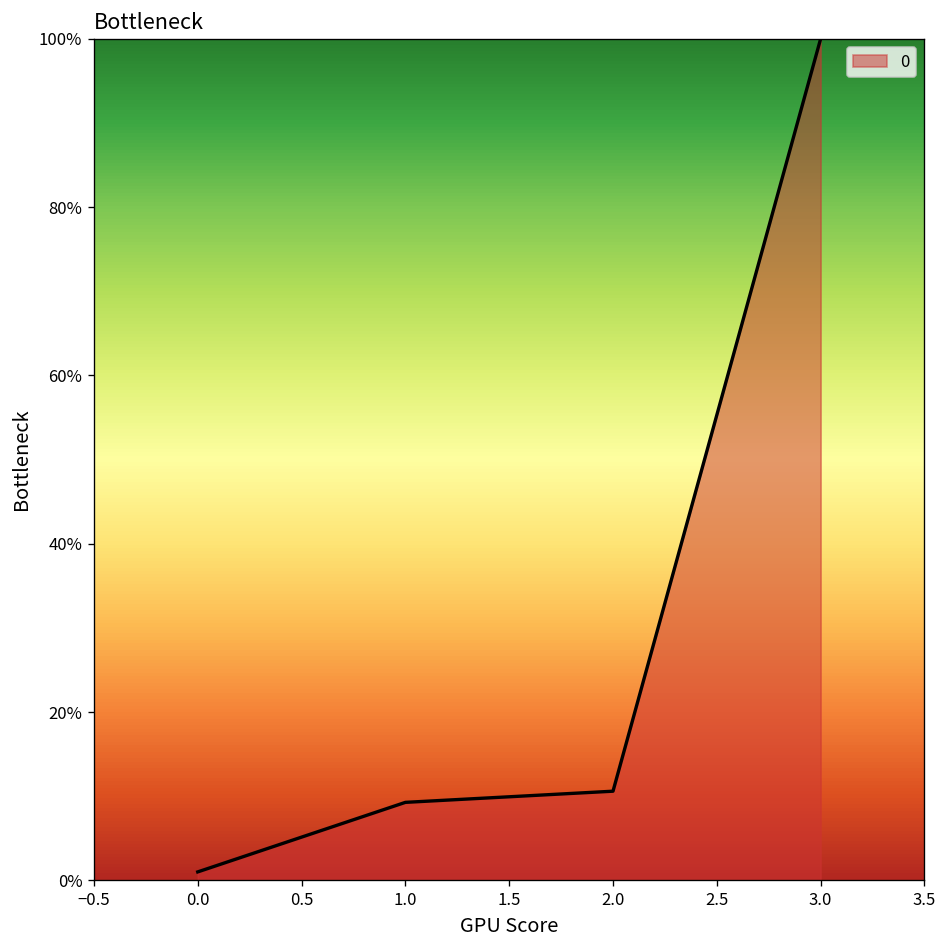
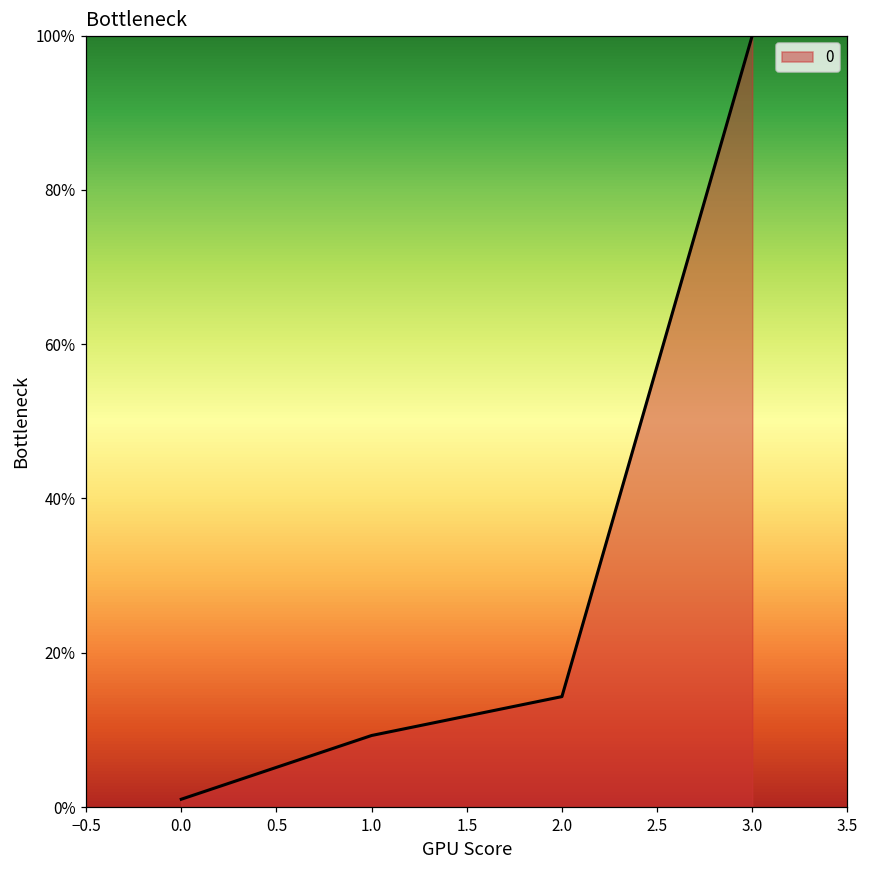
2.0: 11% -> 14%
